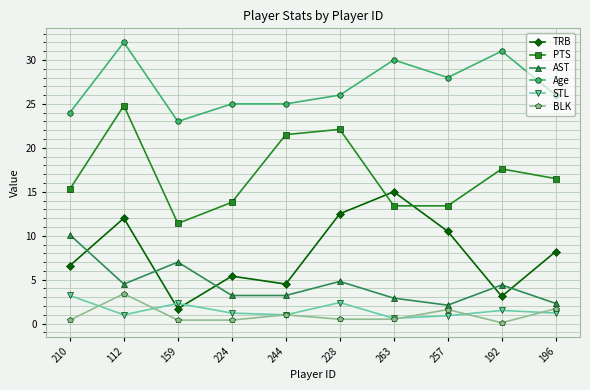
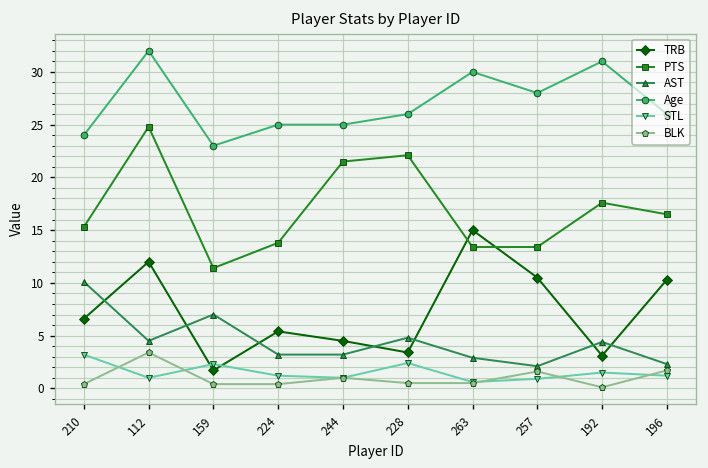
TRB, 228: 13 -> 3
TRB, 196: 8 -> 10
